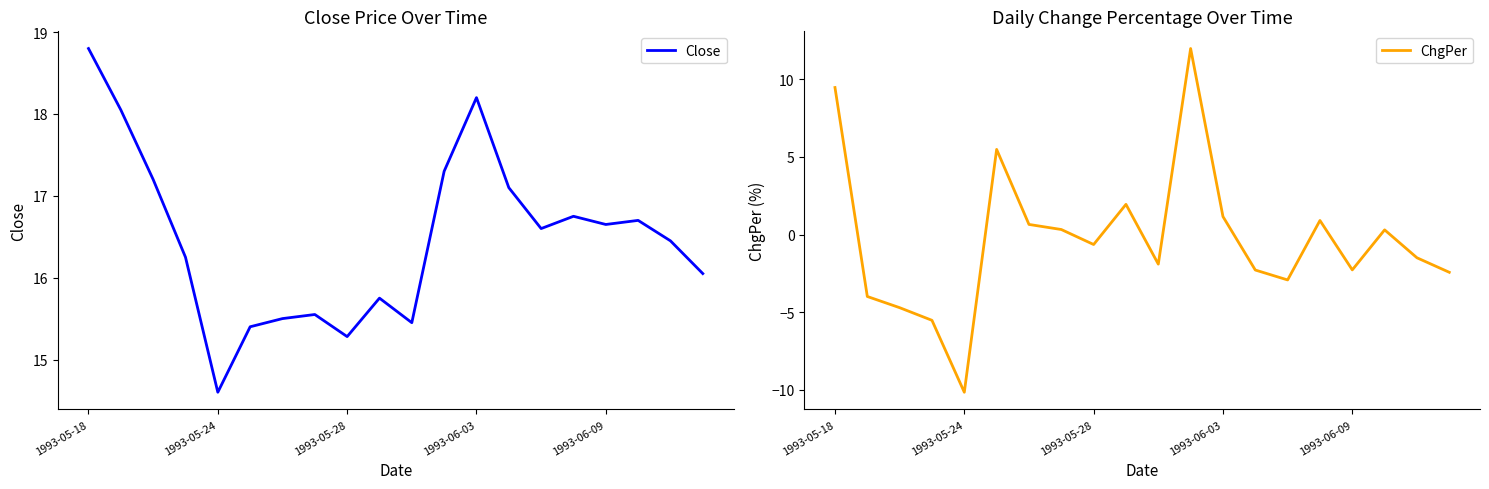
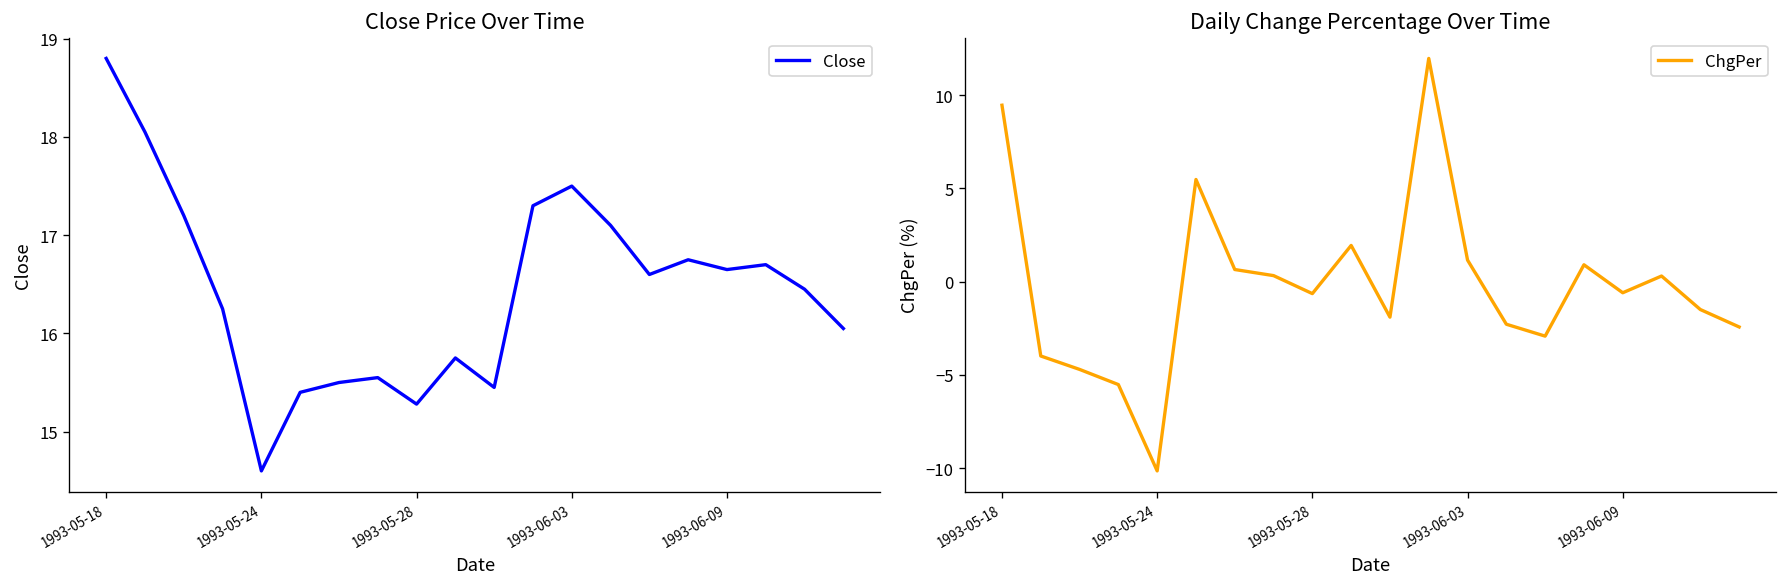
Close Price Over Time, 1993-06-03: 18.2 -> 17.5
Daily Change Percentage Over Time, 1993-06-09: -2.3 -> -0.6
